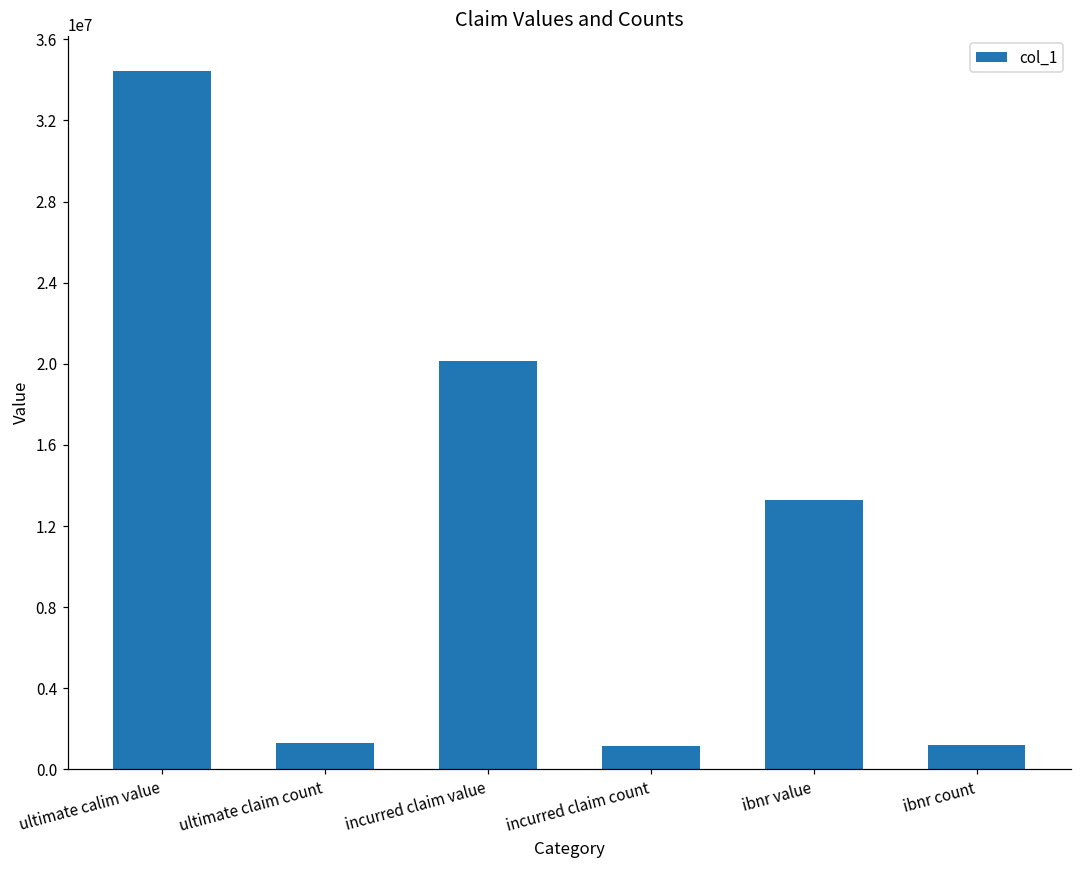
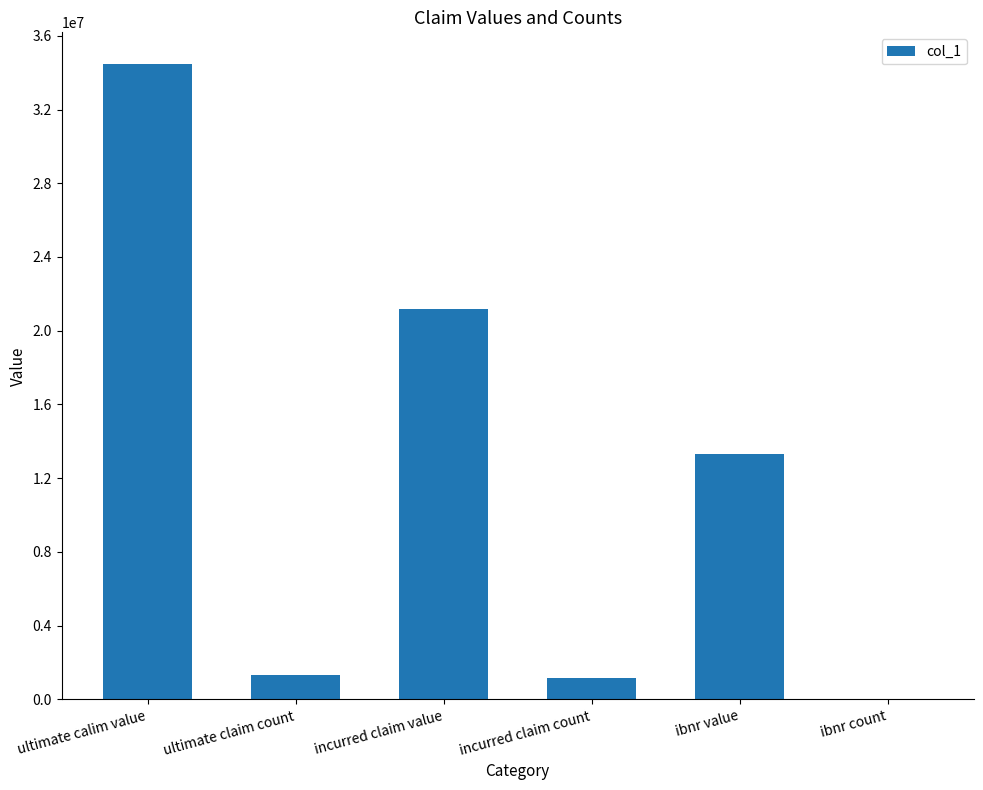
incurred claim value: 20200000 -> 21200000
ibnr count: 1200000 -> 0
